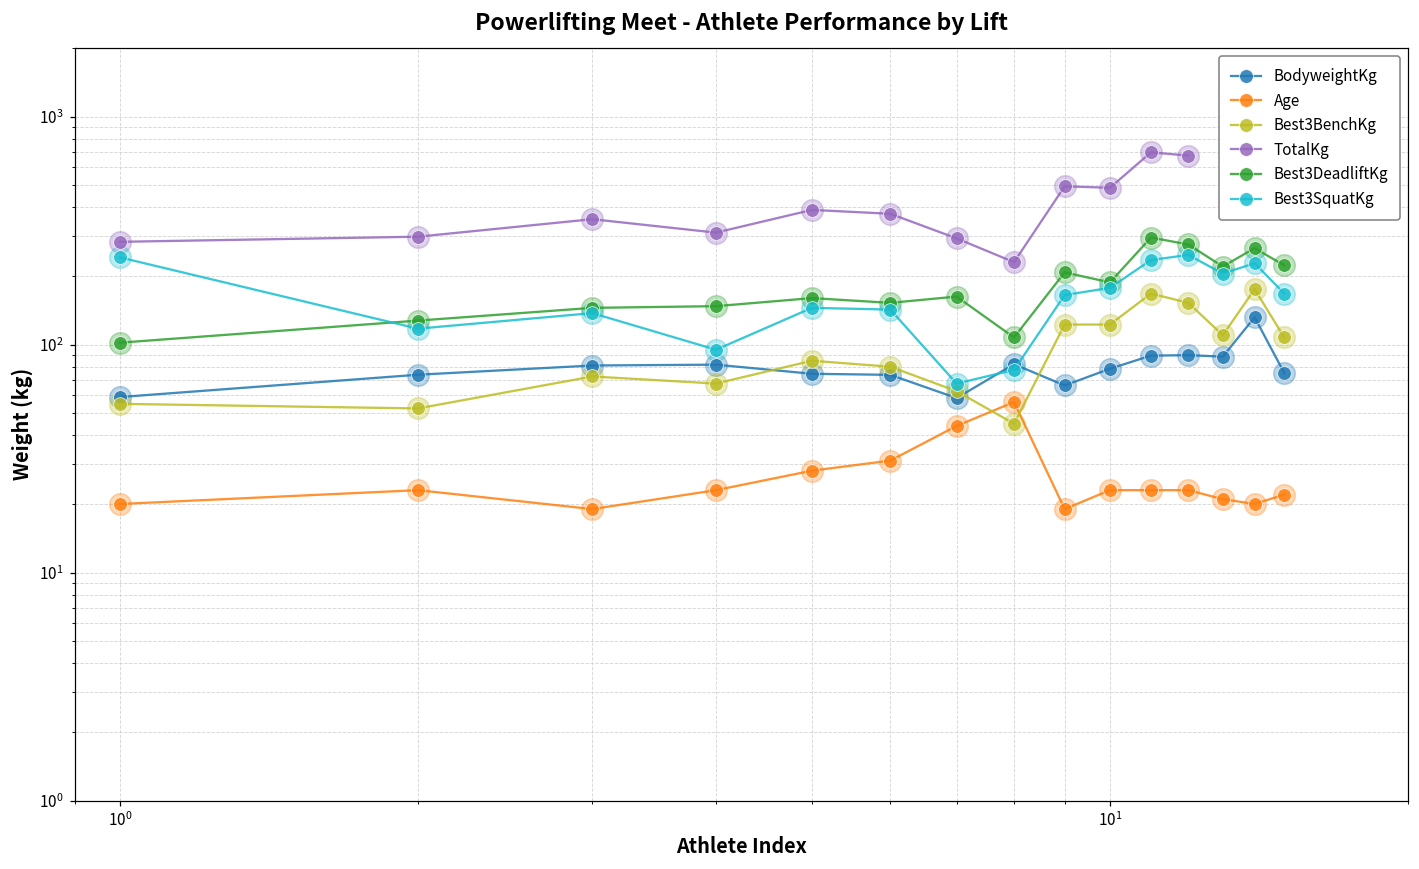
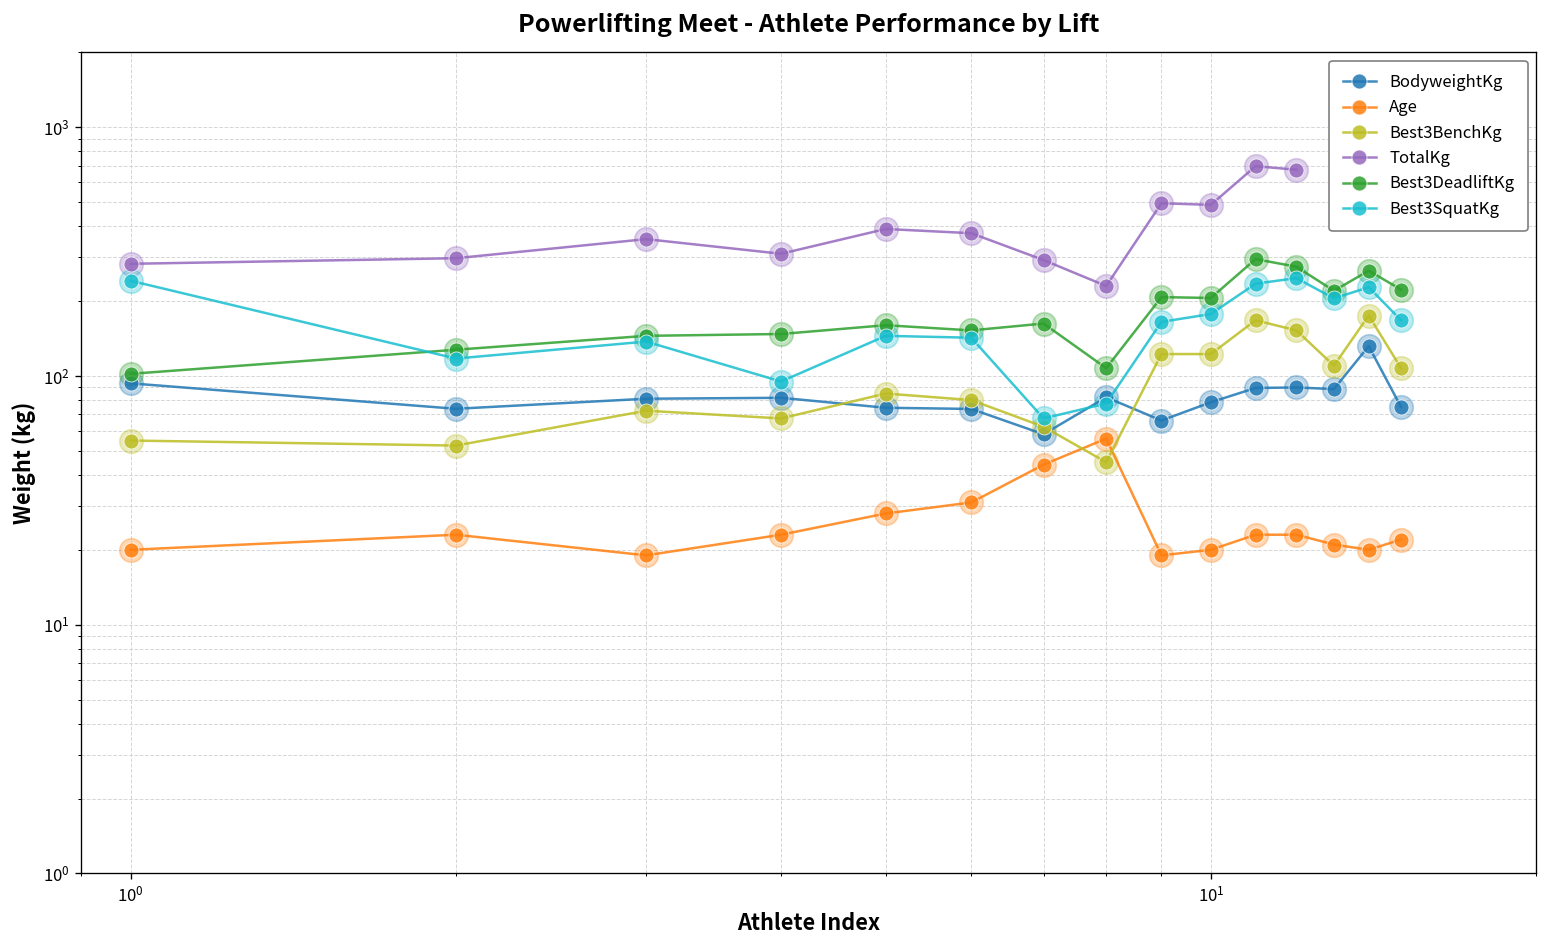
BodyweightKg, 10^0: 59 -> 90
Age, 10^1: 23 -> 20
Best3DeadliftKg, 10^1: 190 -> 210
